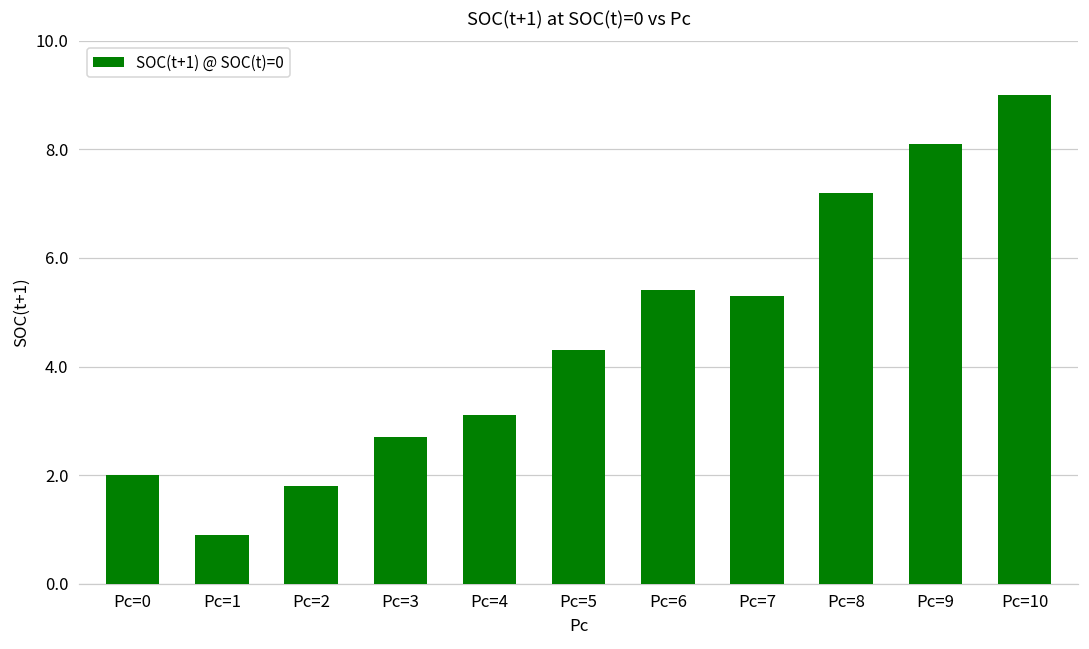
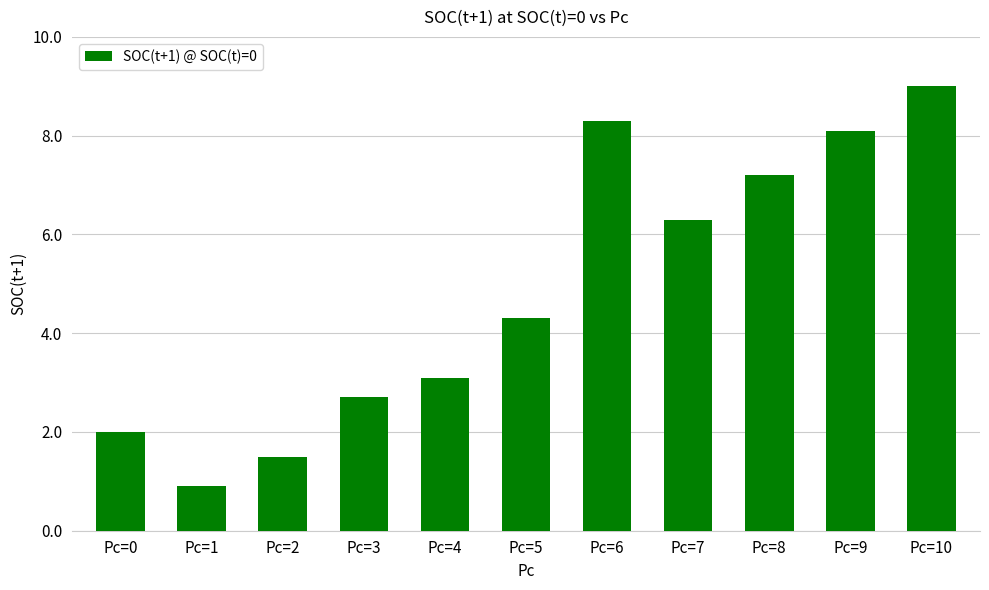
Pc=2: 1.8 -> 1.5
Pc=6: 5.4 -> 8.3
Pc=7: 5.3 -> 6.3
